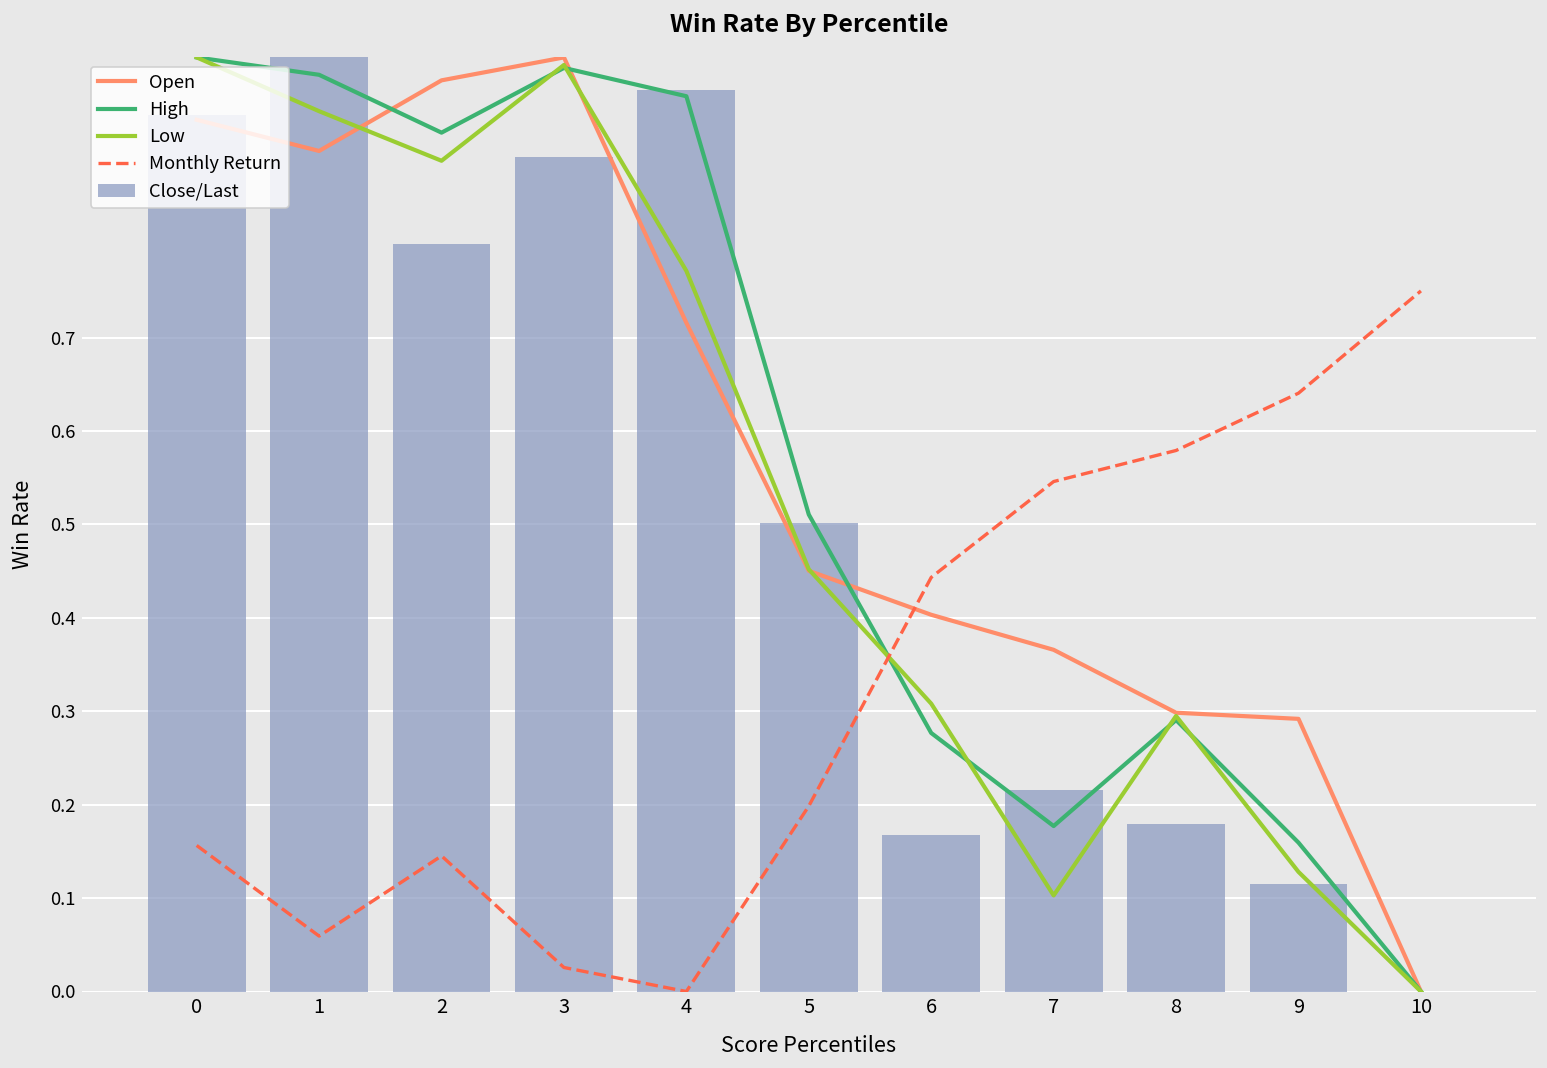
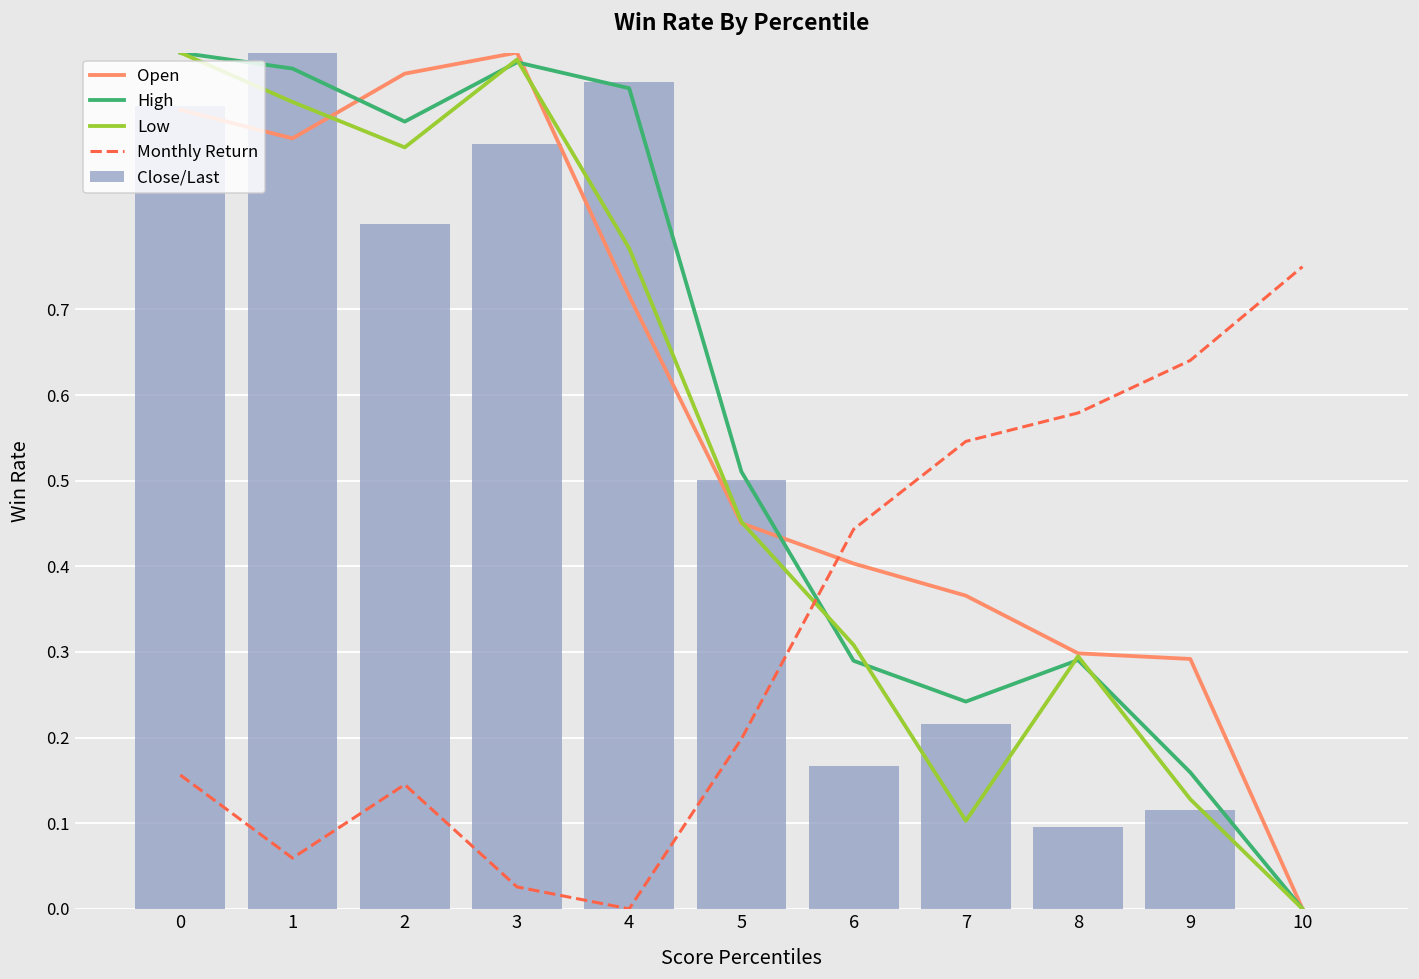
High, 6: 0.28 -> 0.29
High, 7: 0.18 -> 0.24
Close/Last, 8: 0.18 -> 0.10
